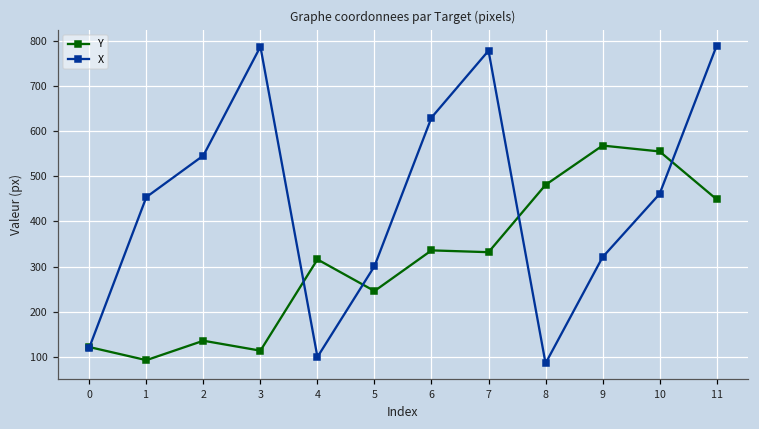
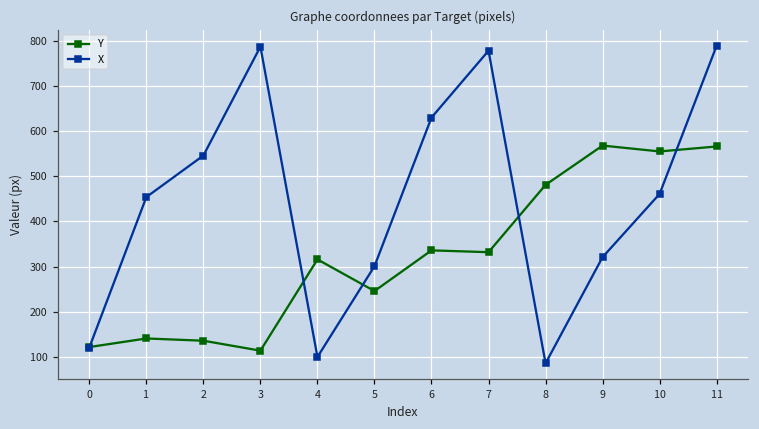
Y, 1: 90 -> 140
Y, 11: 450 -> 570
